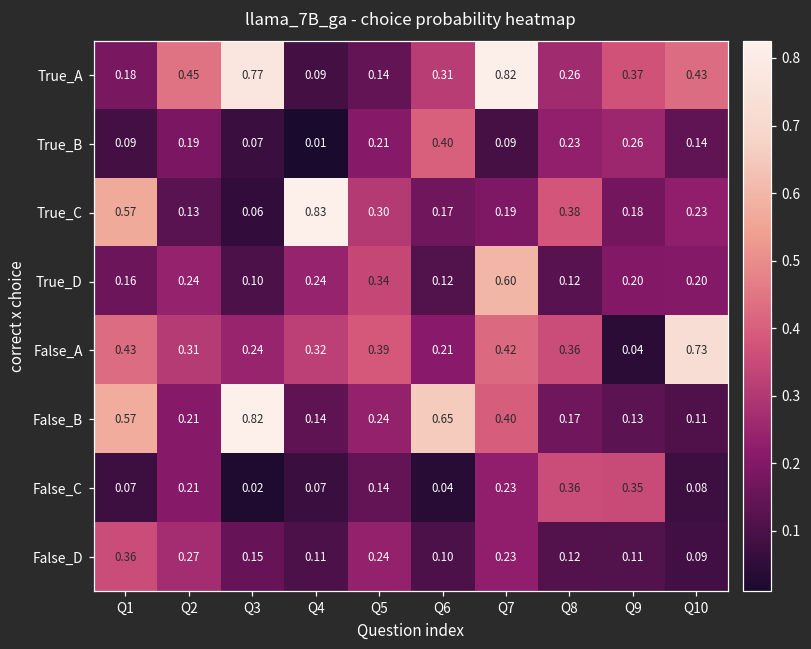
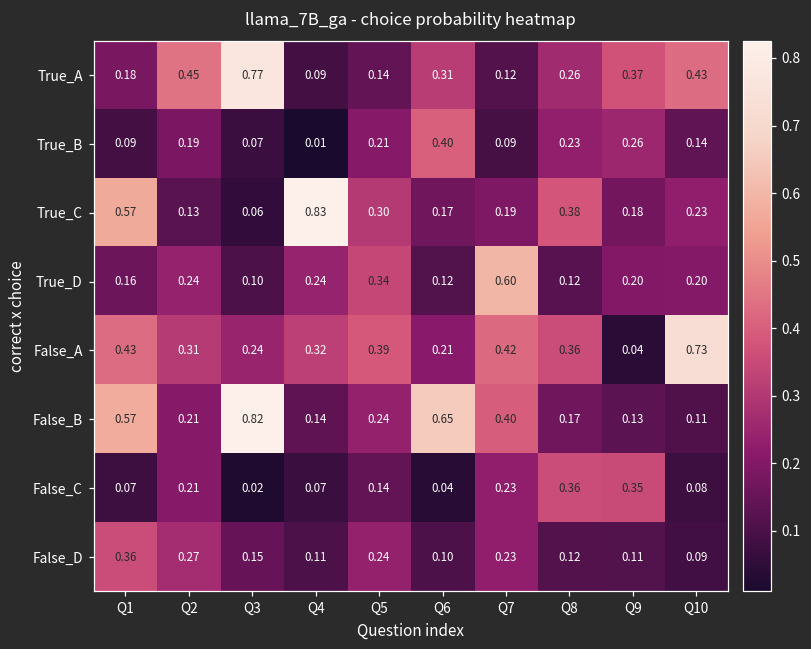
True_A, Q7: 0.82 -> 0.12
